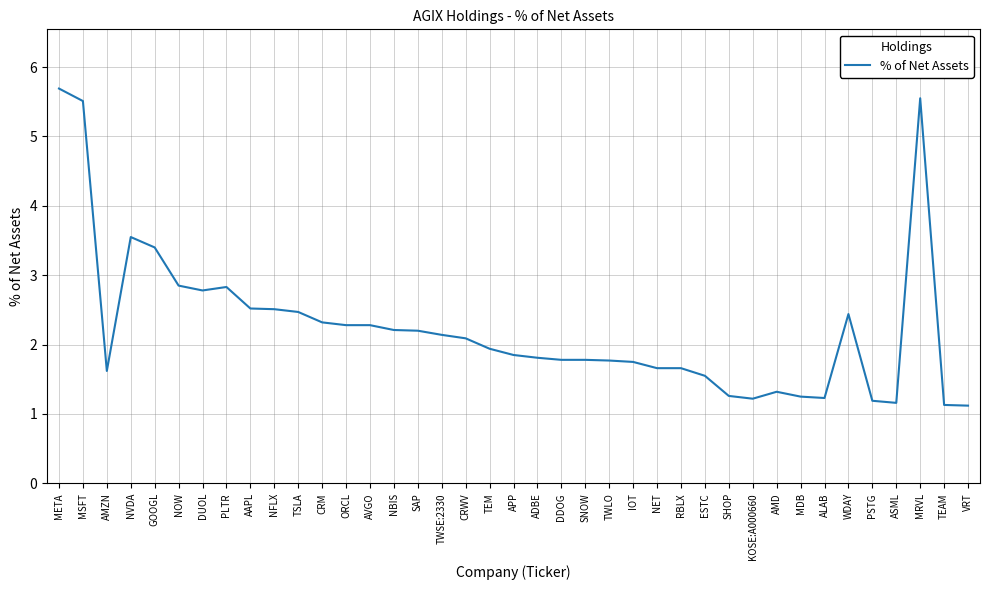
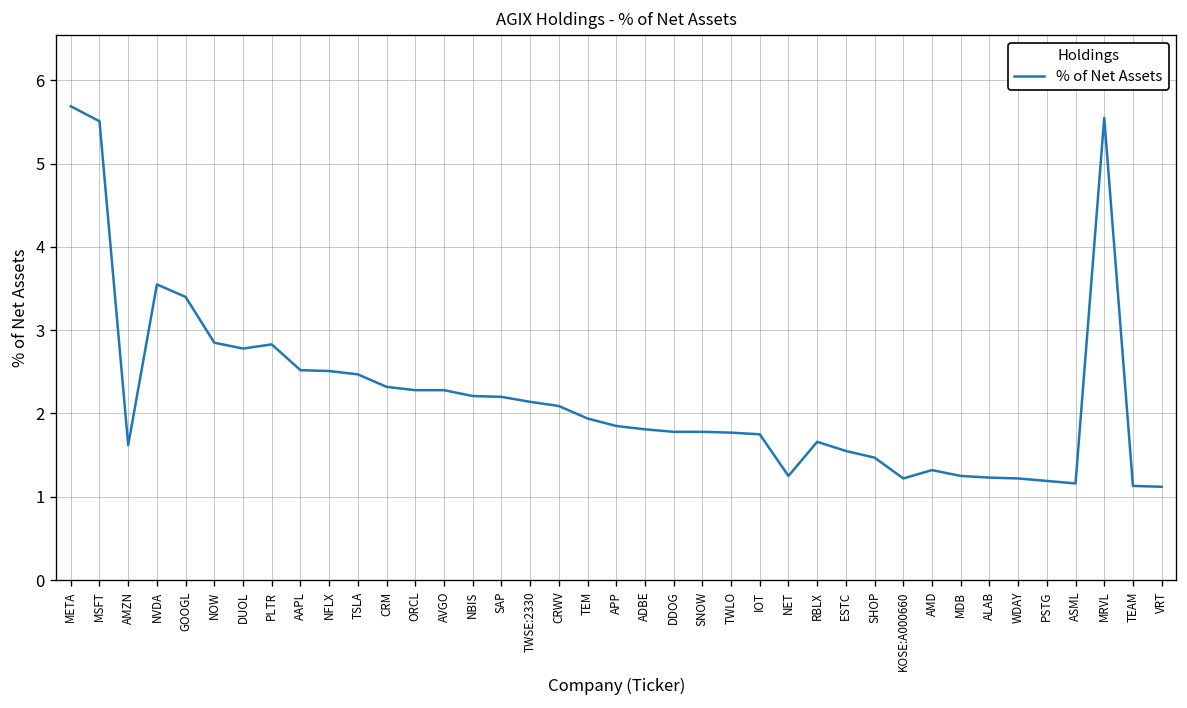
NET: 1.7 -> 1.3
SHOP: 1.3 -> 1.5
WDAY: 2.4 -> 1.2
